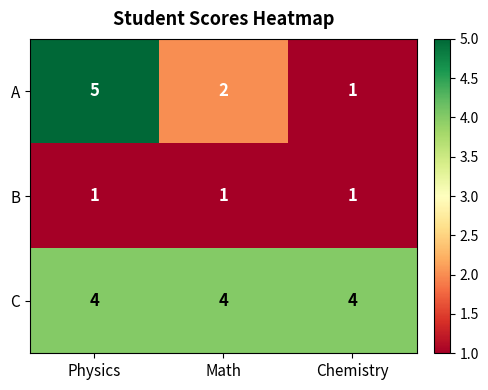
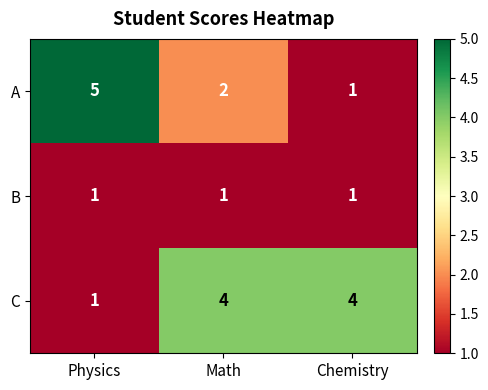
C, Physics: 4 -> 1
